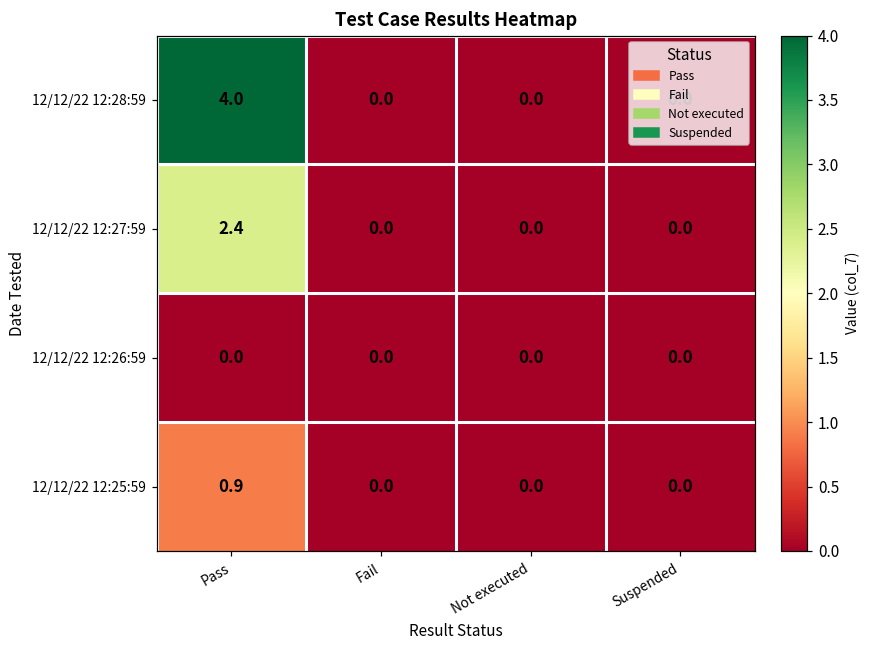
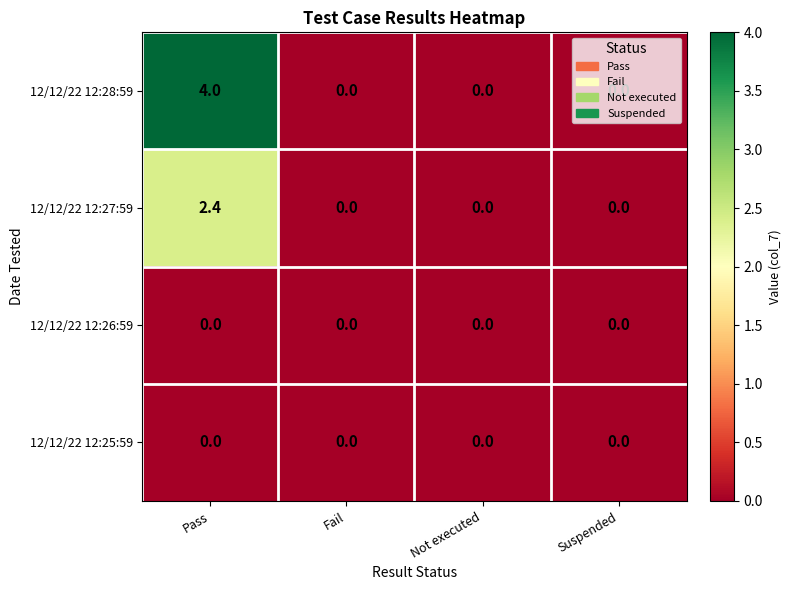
12/12/22 12:25:59, Pass: 0.9 -> 0.0
